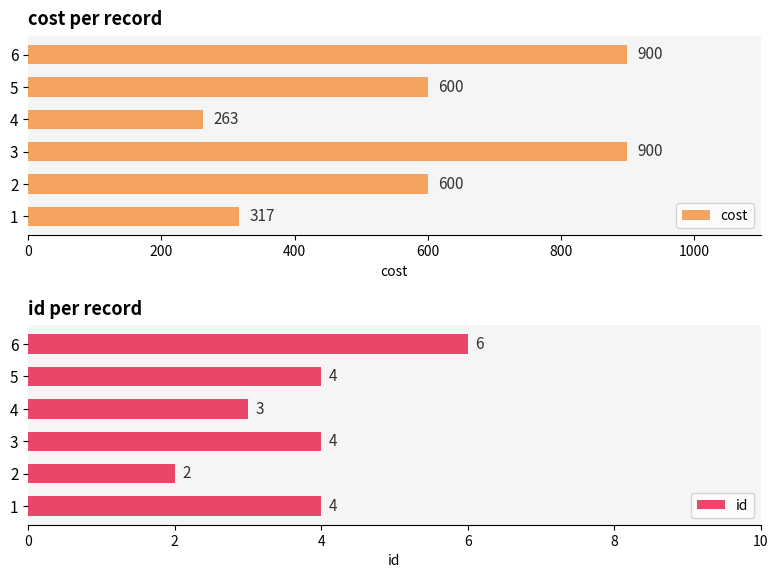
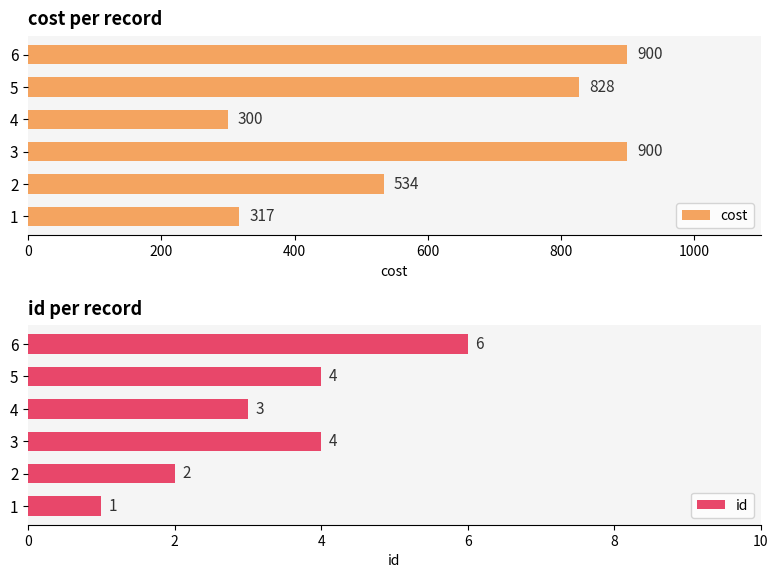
cost per record, 5: 600 -> 828
cost per record, 4: 263 -> 300
cost per record, 2: 600 -> 534
id per record, 1: 4 -> 1
